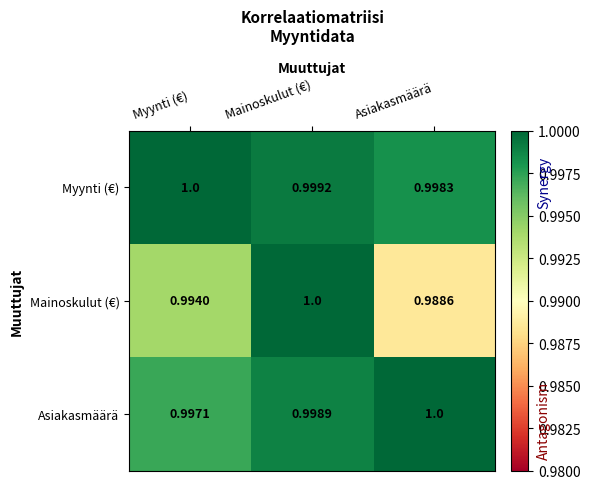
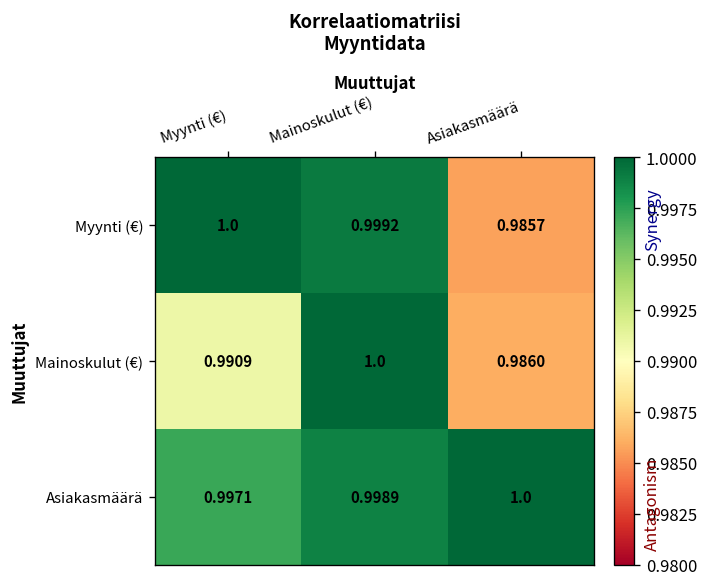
Myynti (€), Asiakasmäärä: 0.9983 -> 0.9857
Mainoskulut (€), Myynti (€): 0.9940 -> 0.9909
Mainoskulut (€), Asiakasmäärä: 0.9886 -> 0.9860
